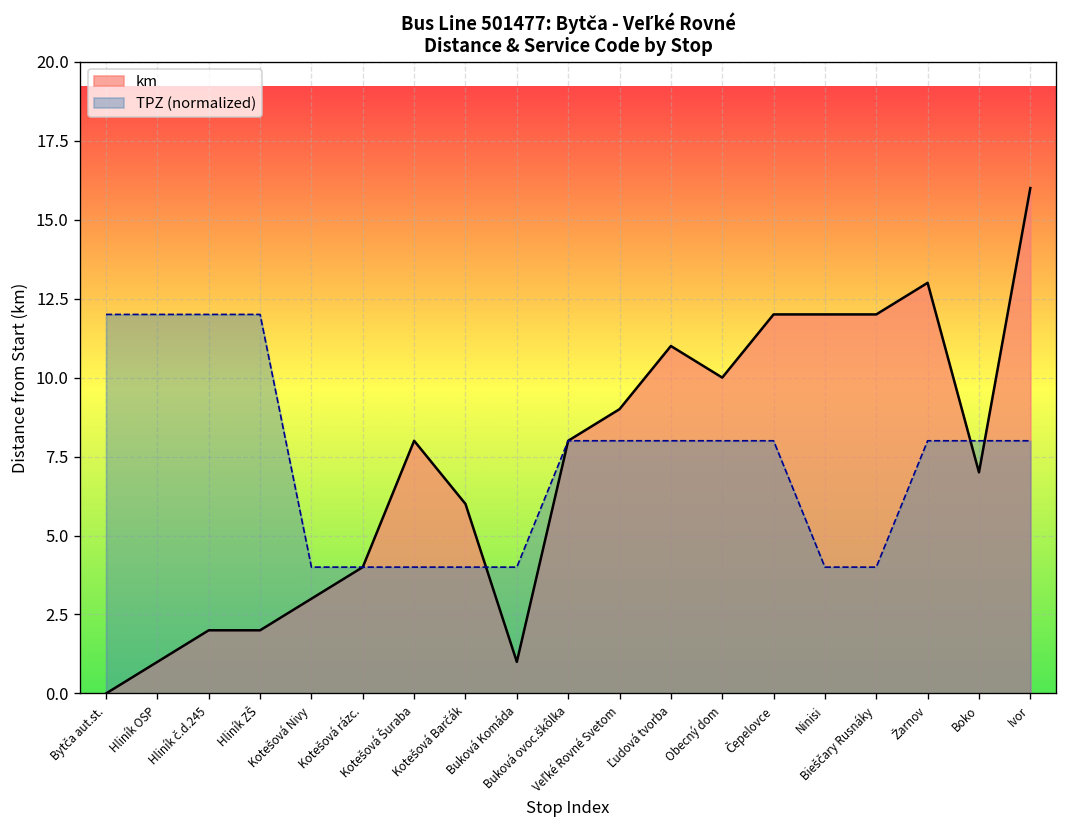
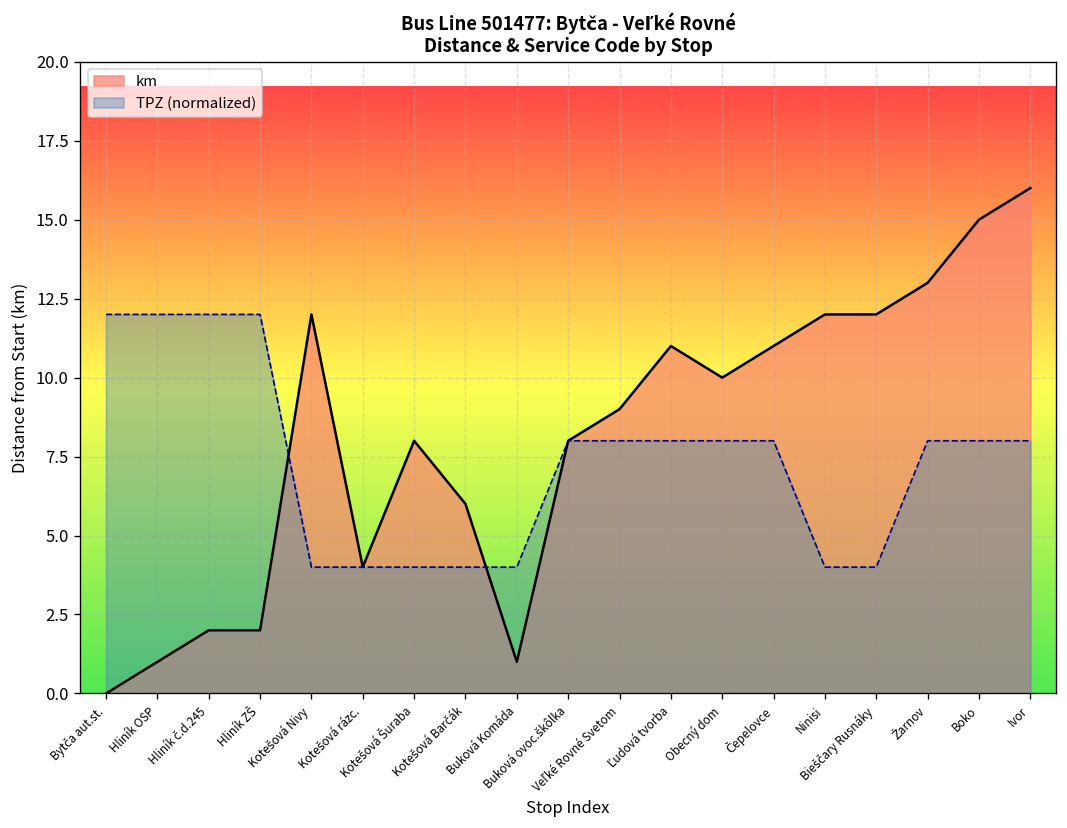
km, Kotešová Nivy: 3 -> 12
km, Čepelovce: 12 -> 11
km, Boko: 7 -> 15
